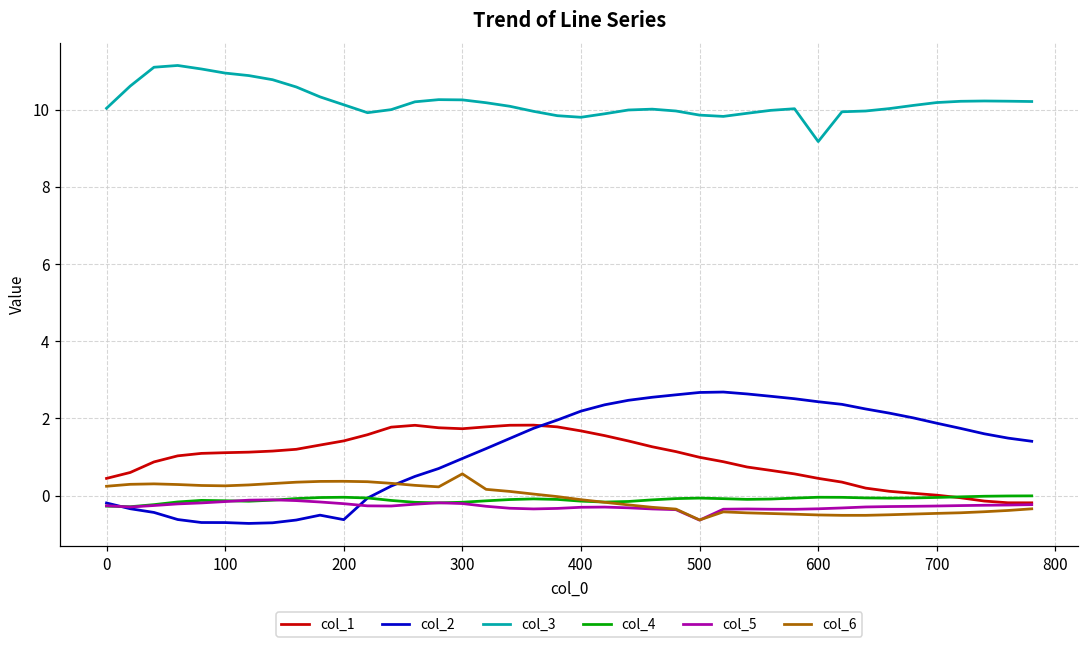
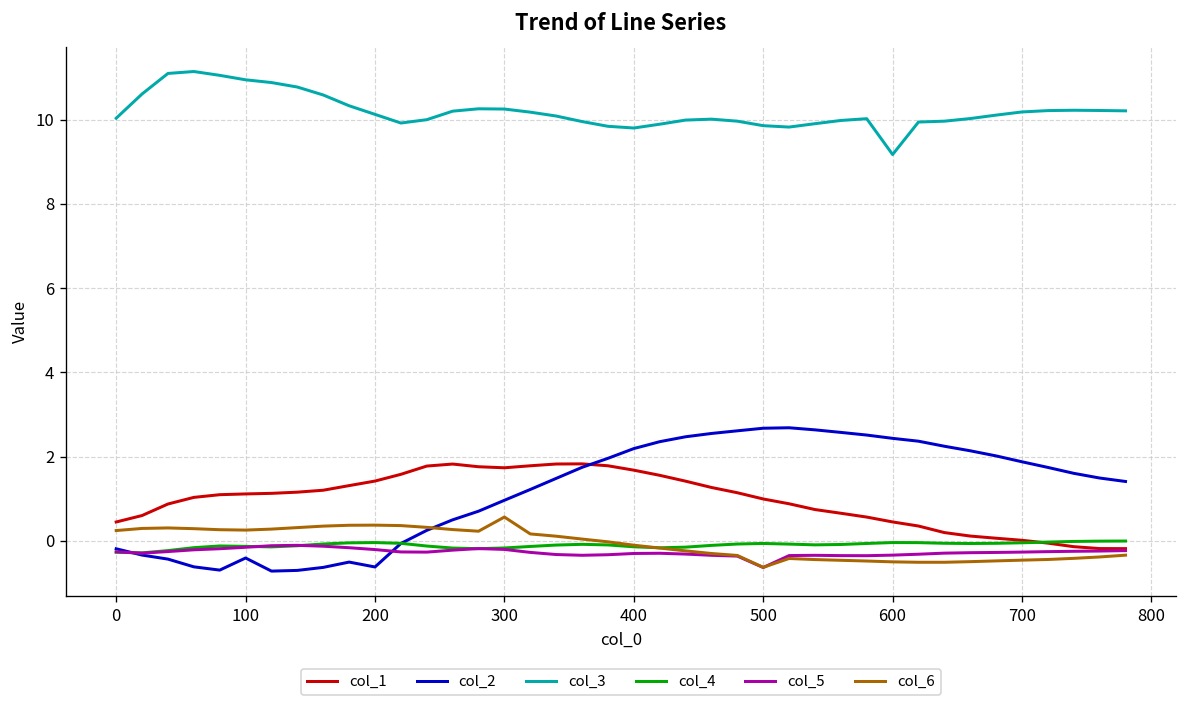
col_2, 100: -0.7 -> -0.4
